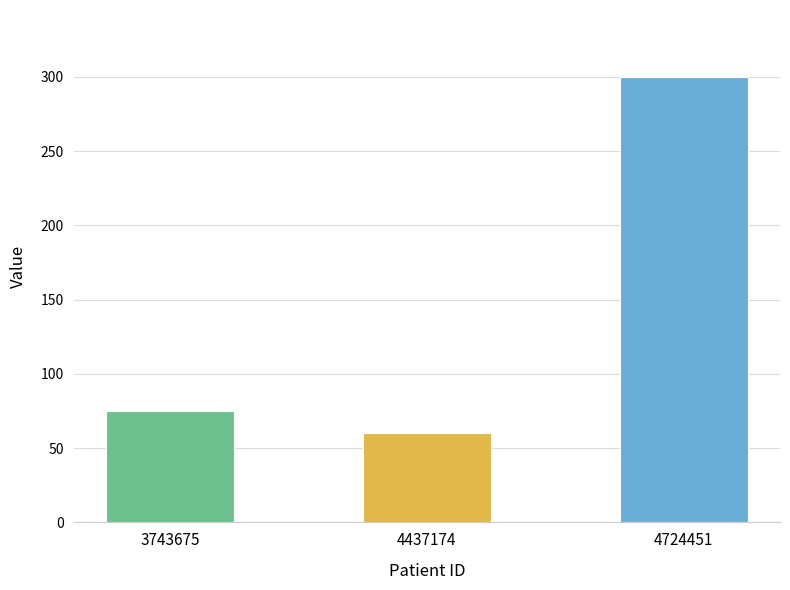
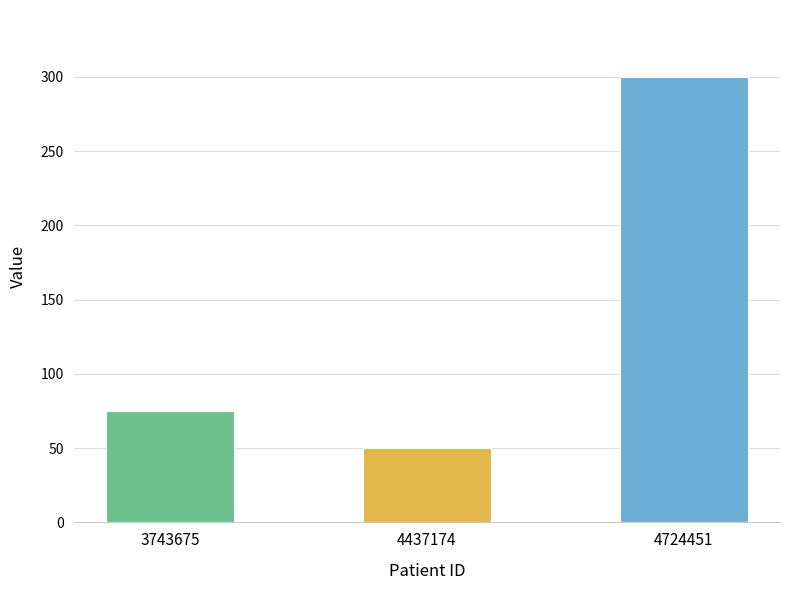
4437174: 60 -> 50
